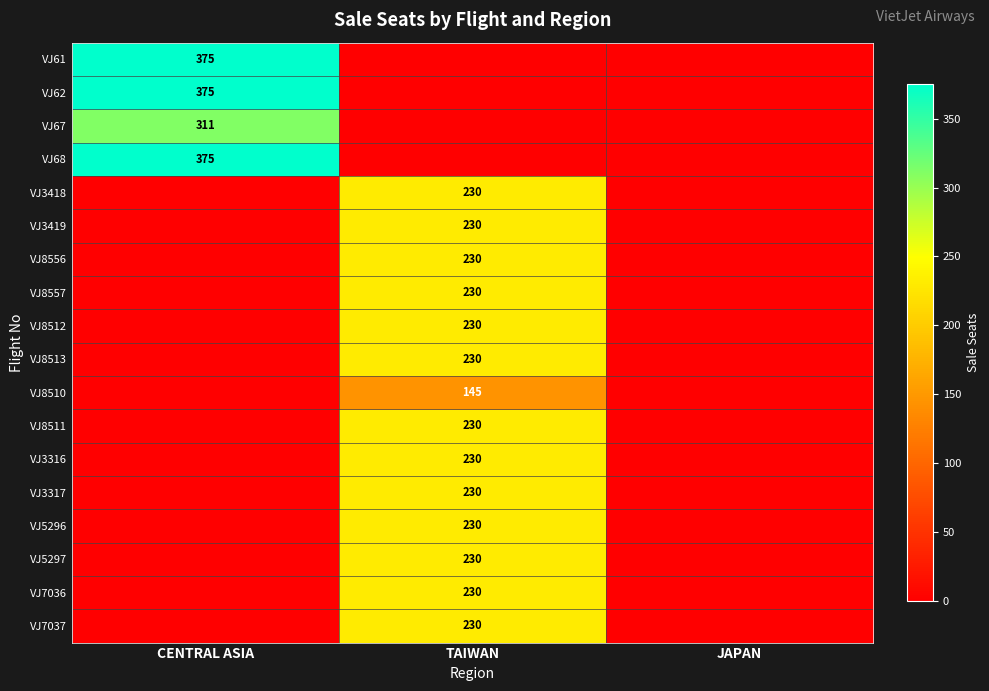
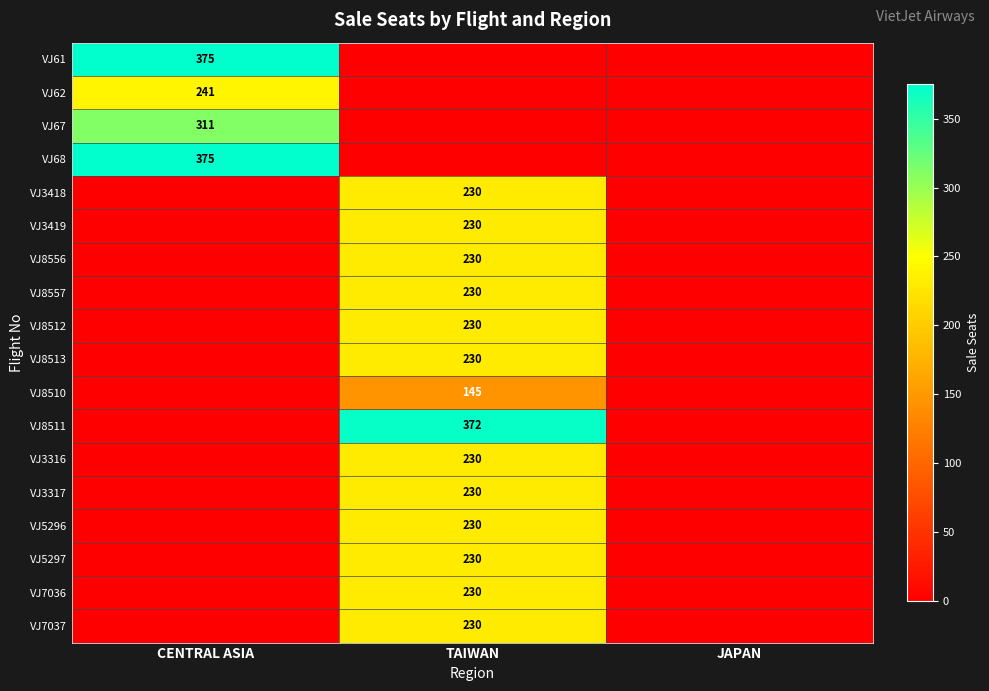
VJ62, CENTRAL ASIA: 375 -> 241
VJ8511, TAIWAN: 230 -> 372
